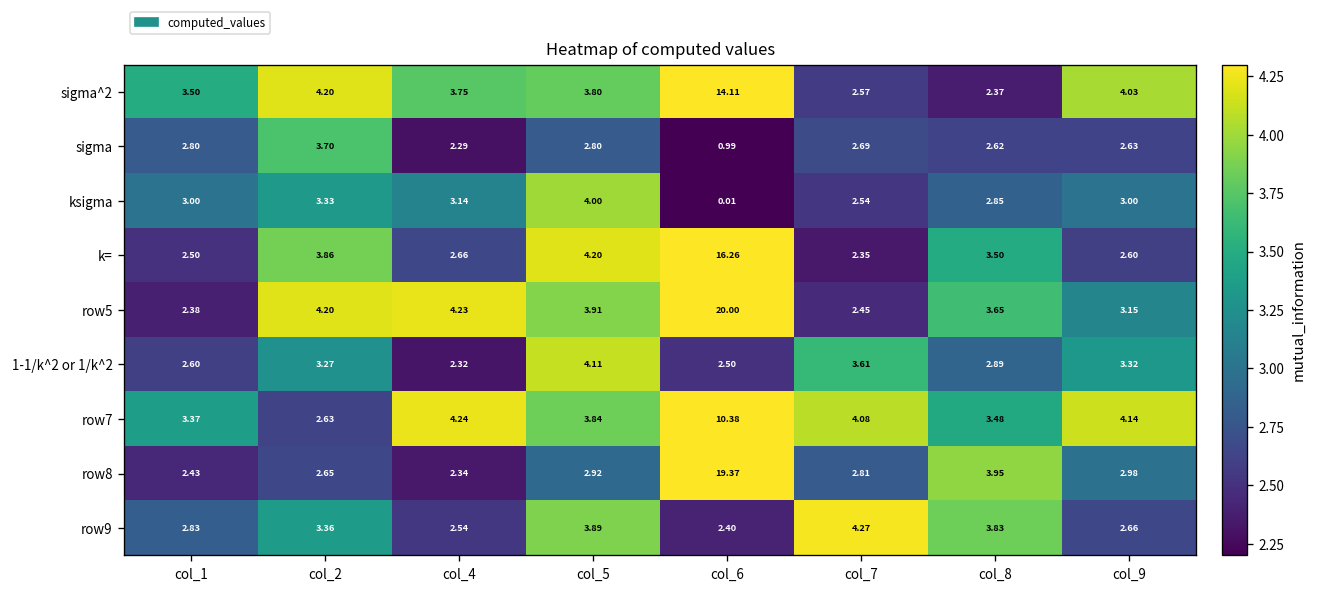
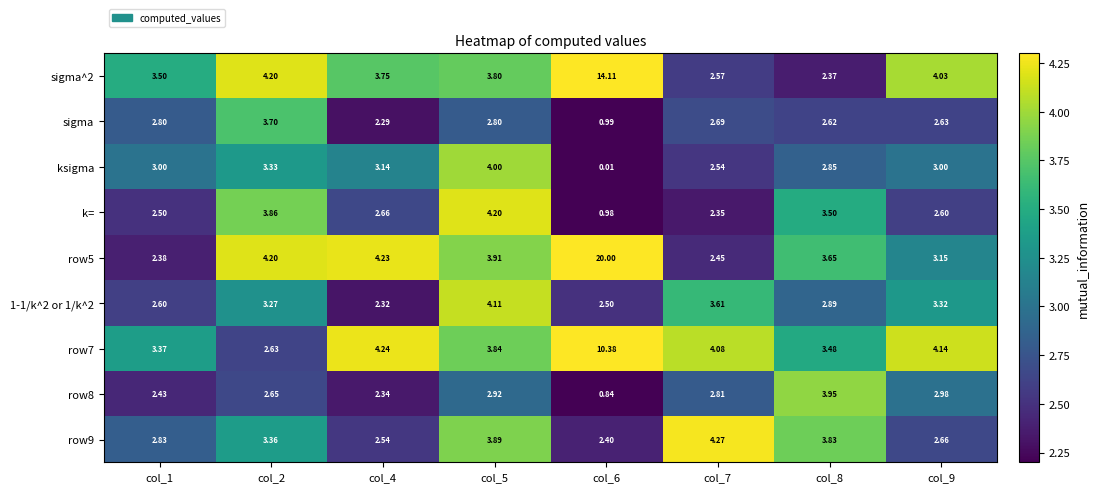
k=, col_6: 16.26 -> 0.98
row8, col_6: 19.37 -> 0.84
